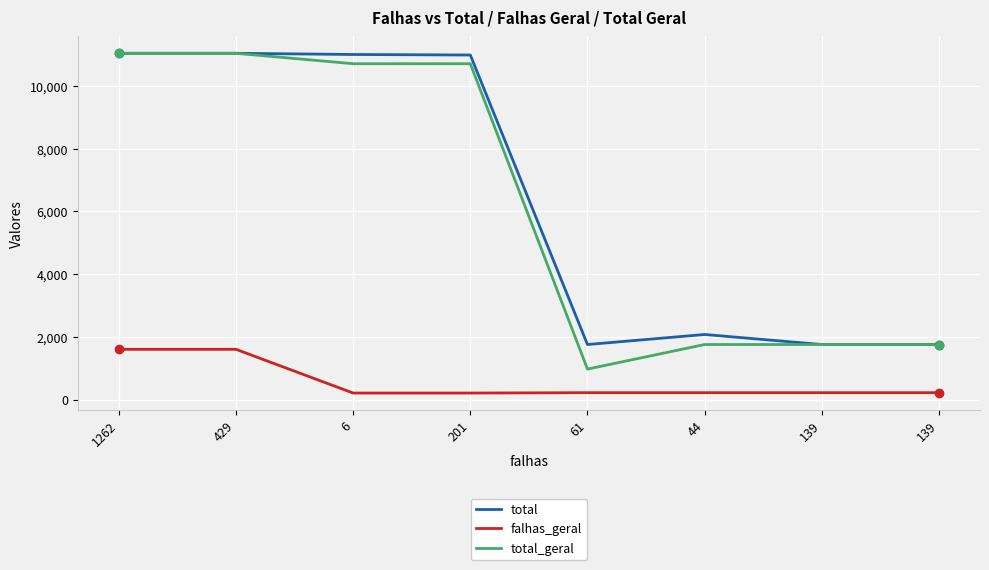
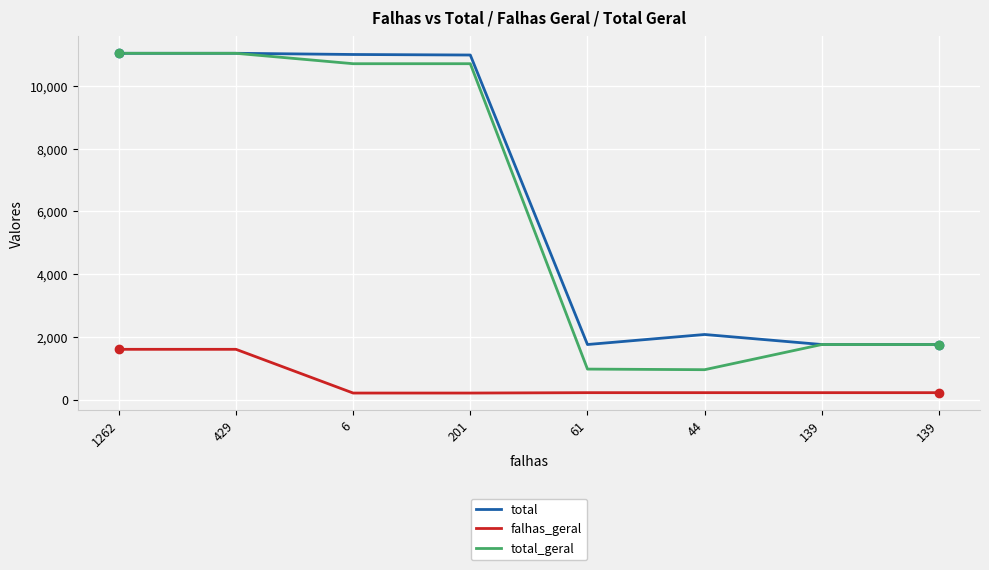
total_geral, 44: 1,800 -> 1,000
